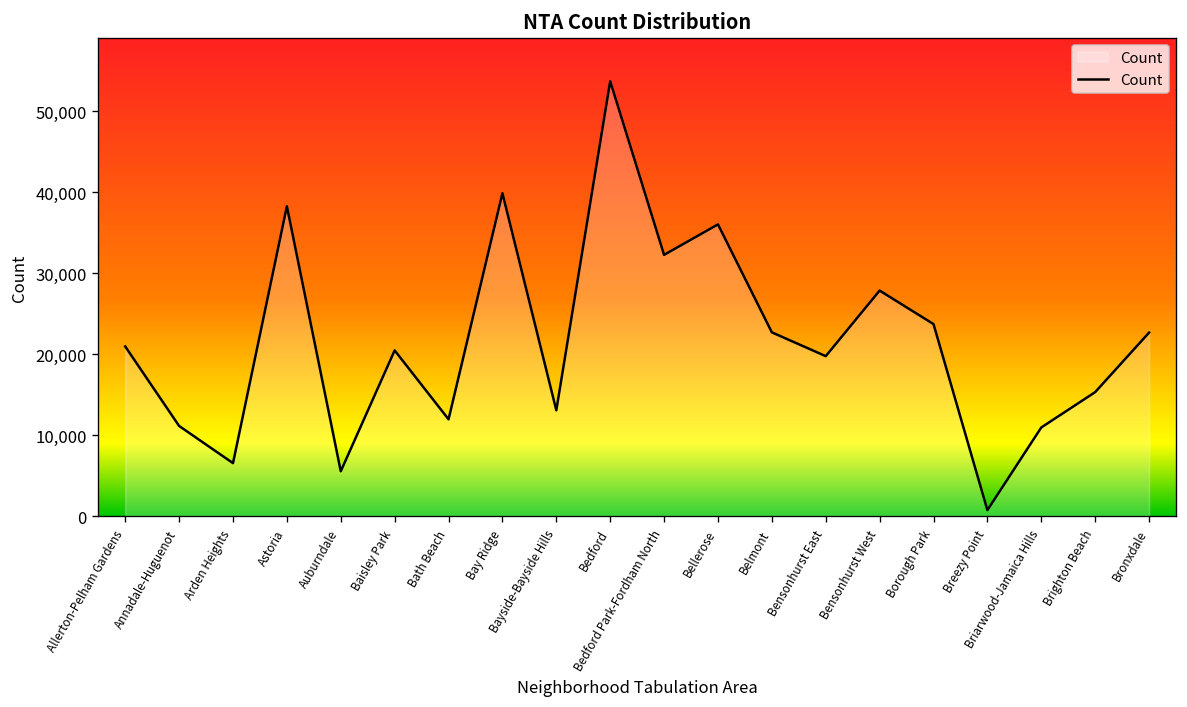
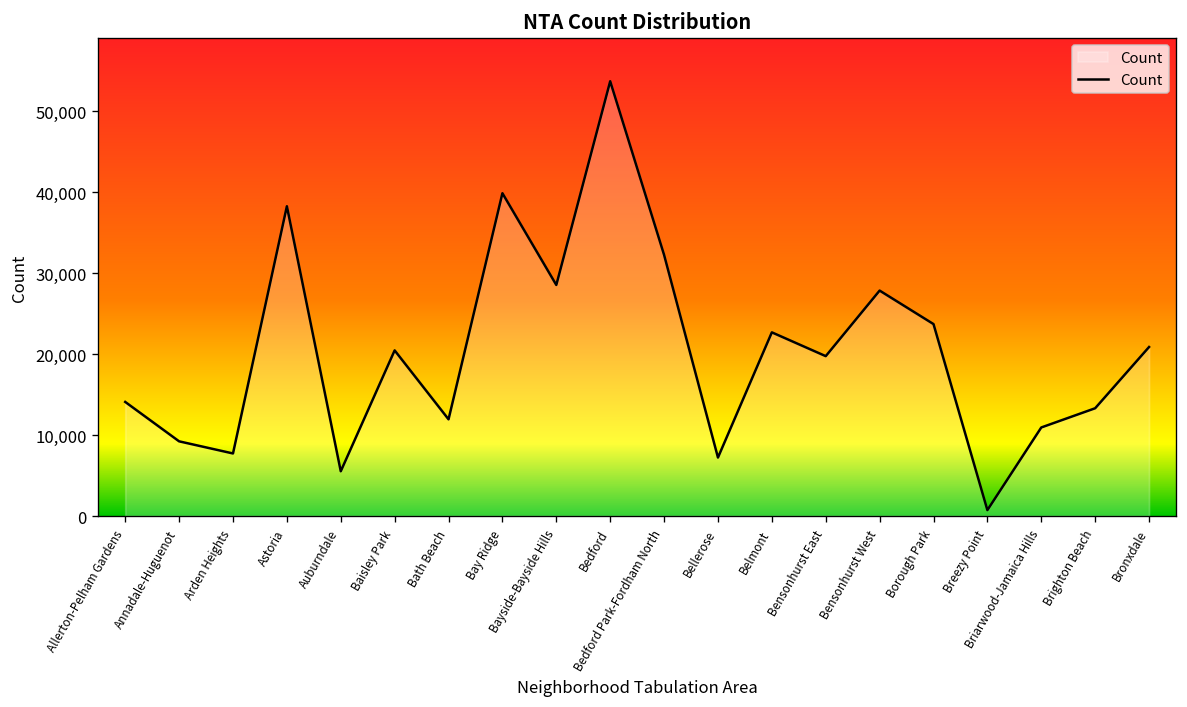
Allerton-Pelham Gardens: 21,000 -> 14,000
Annadale-Huguenot: 11,000 -> 9,000
Arden Heights: 7,000 -> 8,000
Bayside-Bayside Hills: 13,000 -> 29,000
Bellerose: 36,000 -> 7,000
Brighton Beach: 15,000 -> 13,000
Bronxdale: 23,000 -> 21,000
